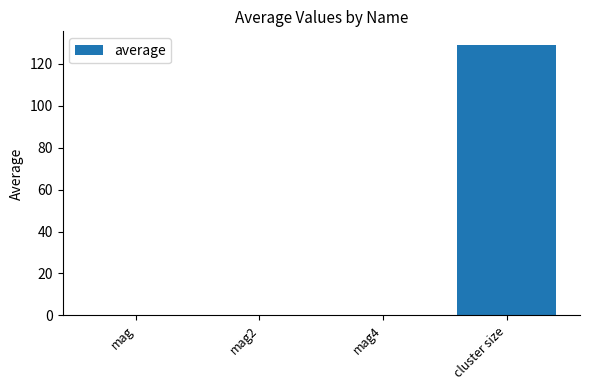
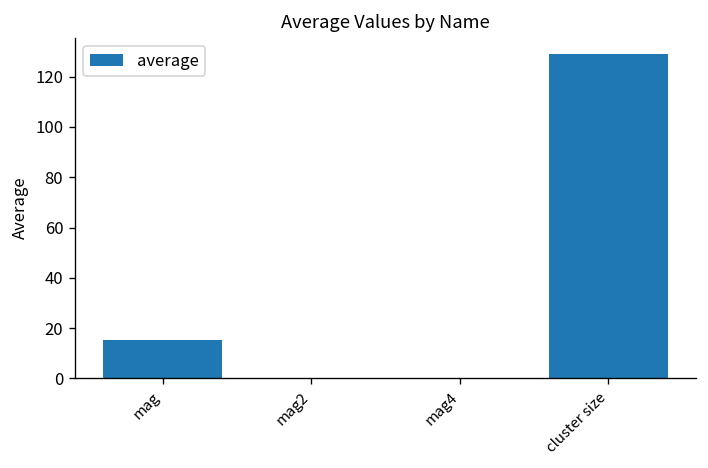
mag: 0 -> 15
